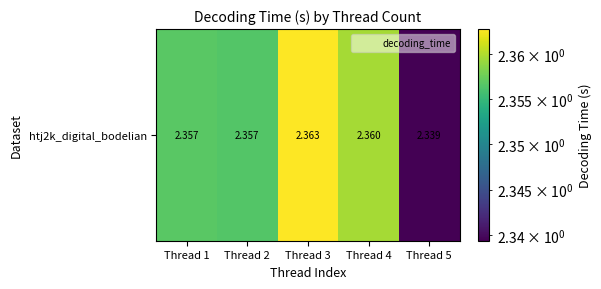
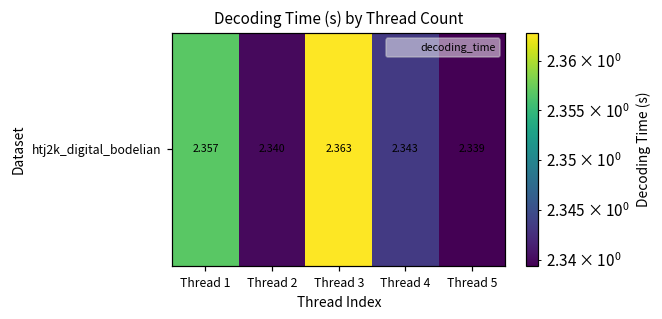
htj2k_digital_bodelian, Thread 2: 2.357 -> 2.340
htj2k_digital_bodelian, Thread 4: 2.360 -> 2.343
